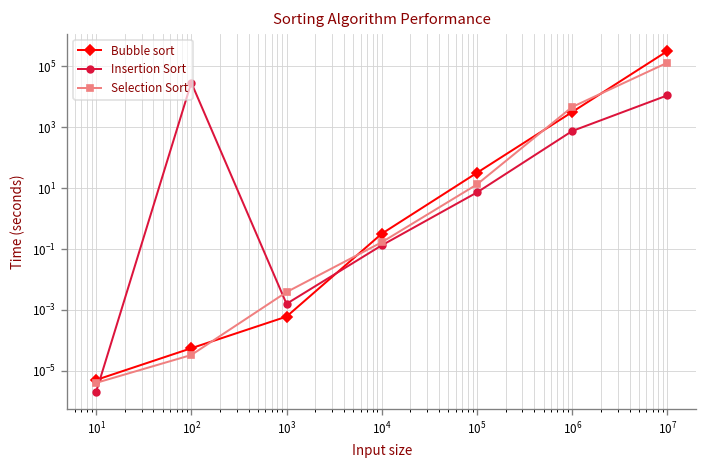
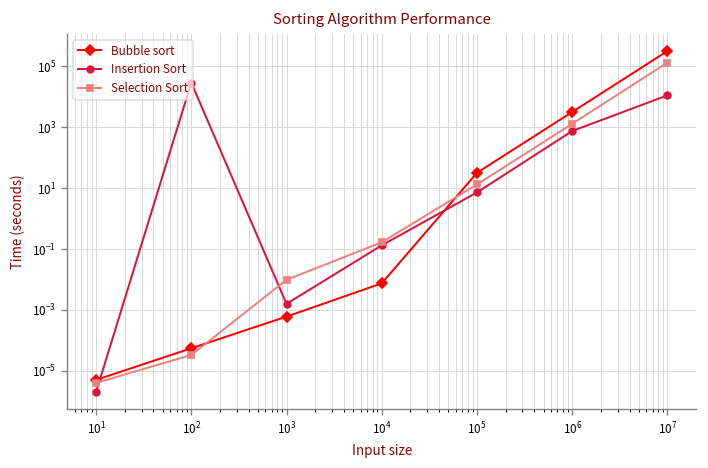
Selection Sort, 10^3: 0.004 -> 0.010
Bubble sort, 10^4: 0.3 -> 0.007
Selection Sort, 10^6: 5000 -> 1000
